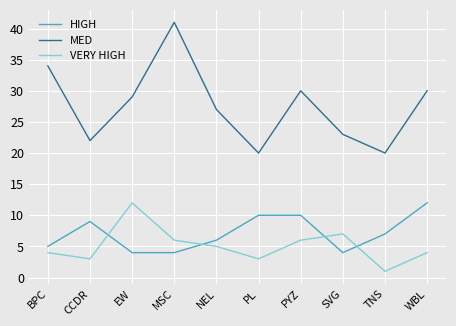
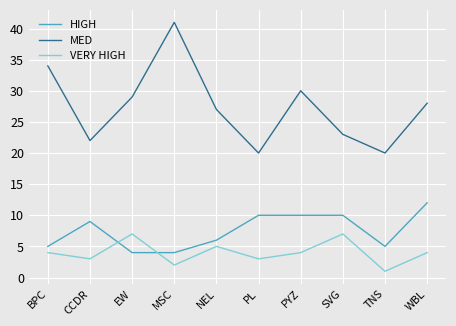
VERY HIGH, EW: 12 -> 7
VERY HIGH, MSC: 6 -> 2
VERY HIGH, PYZ: 6 -> 4
HIGH, SVG: 4 -> 10
HIGH, TNS: 7 -> 5
MED, WBL: 30 -> 28
